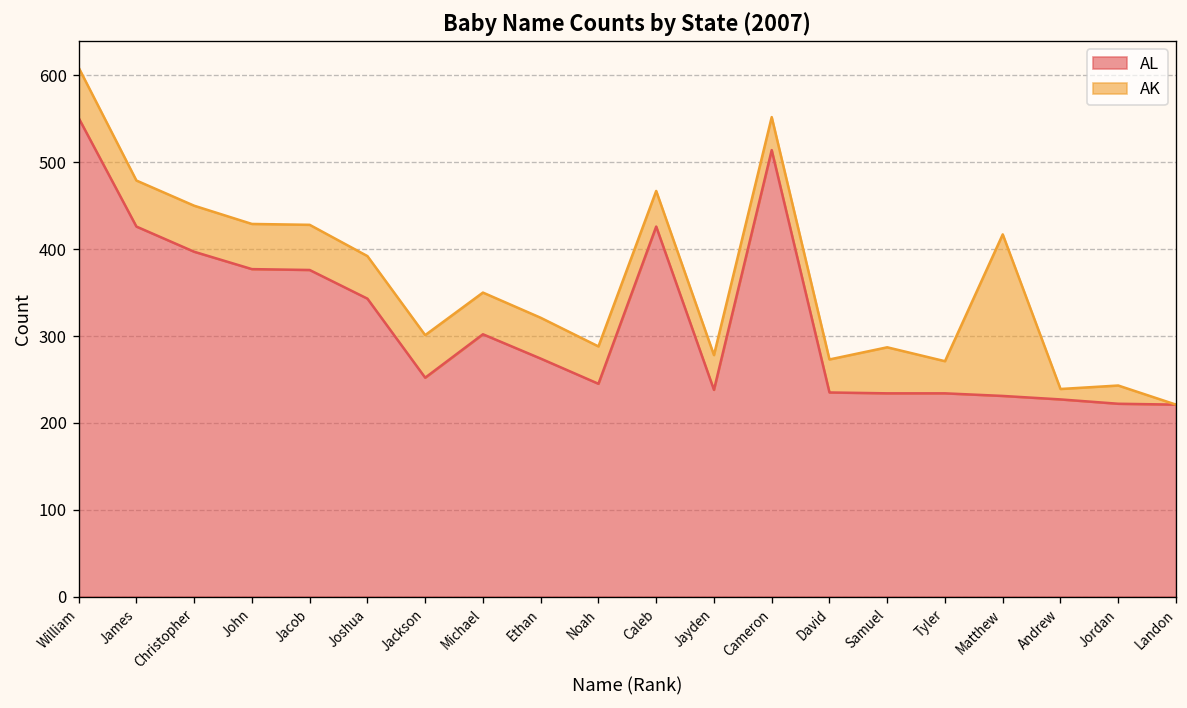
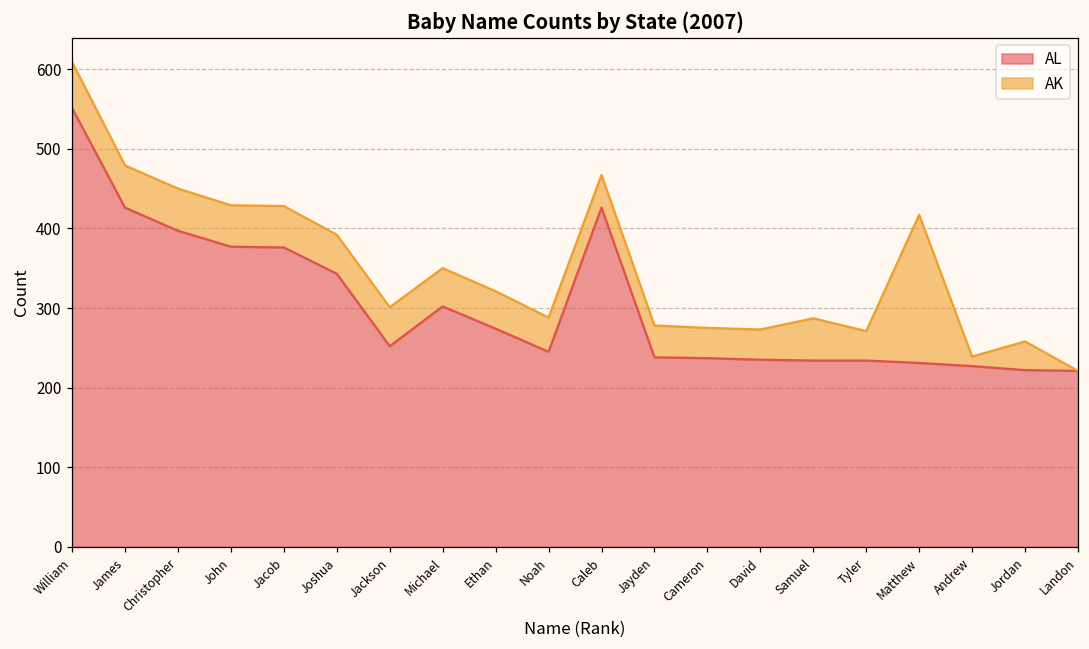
AL, Cameron: 510 -> 240
AK, Jordan: 20 -> 40
